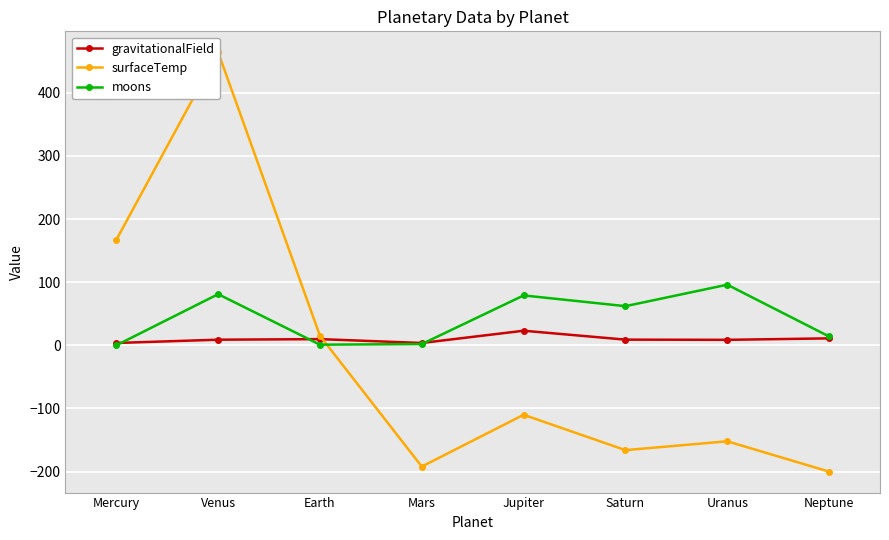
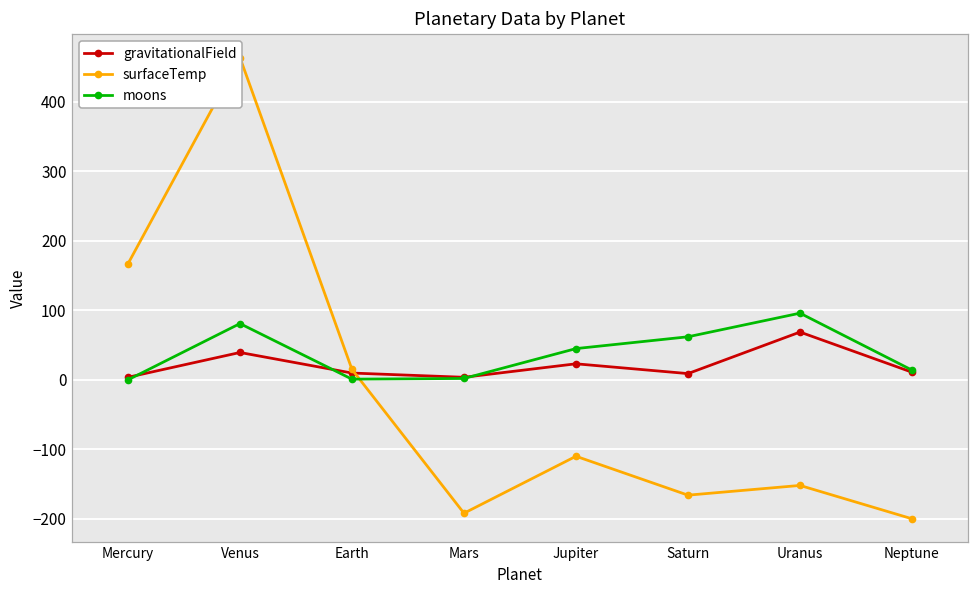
gravitationalField, Venus: 10 -> 40
moons, Jupiter: 80 -> 50
gravitationalField, Uranus: 10 -> 70
